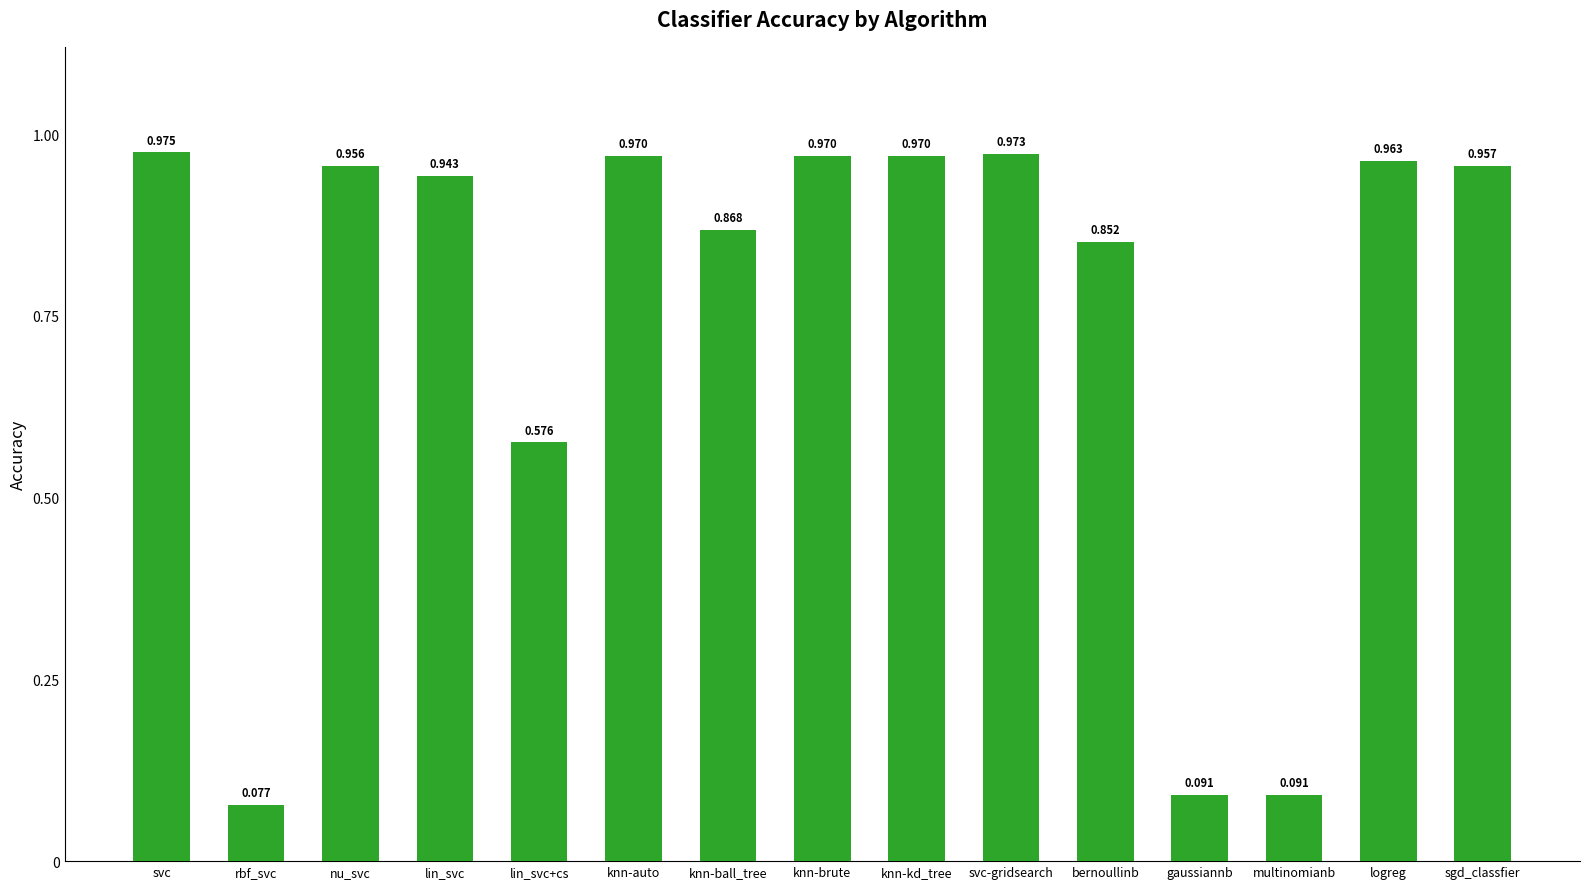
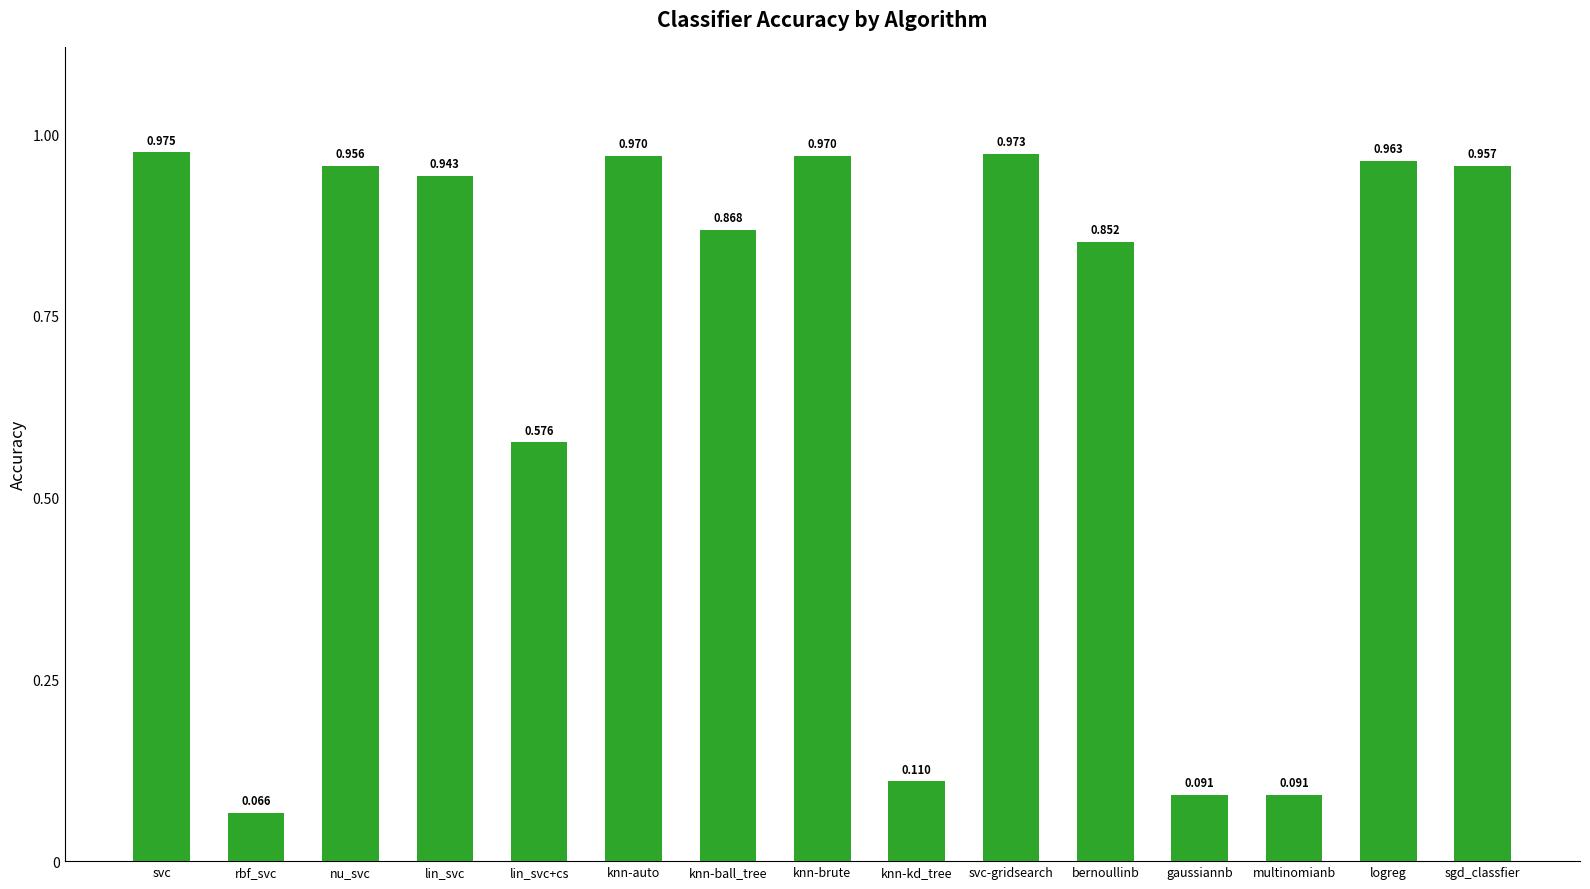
rbf_svc: 0.077 -> 0.066
knn-kd_tree: 0.970 -> 0.110
